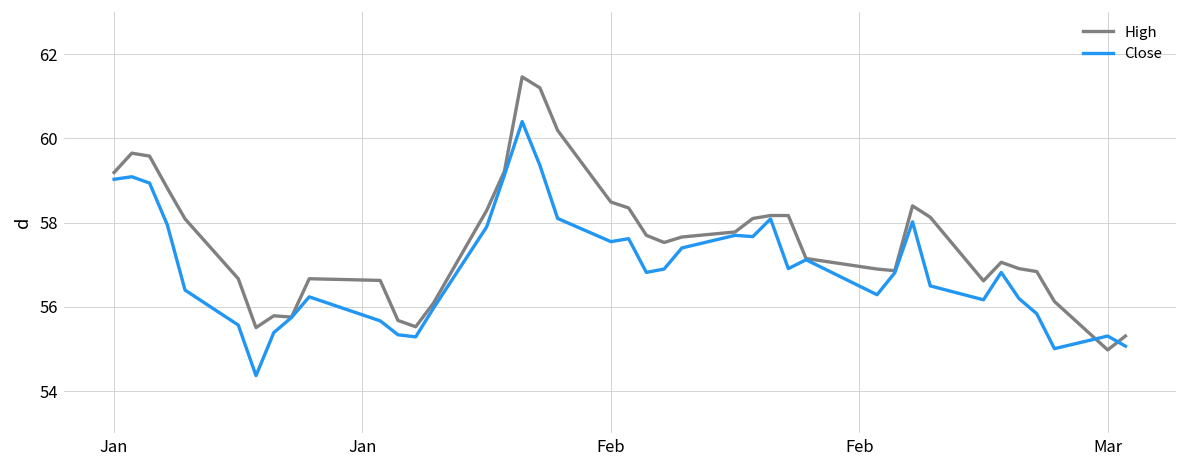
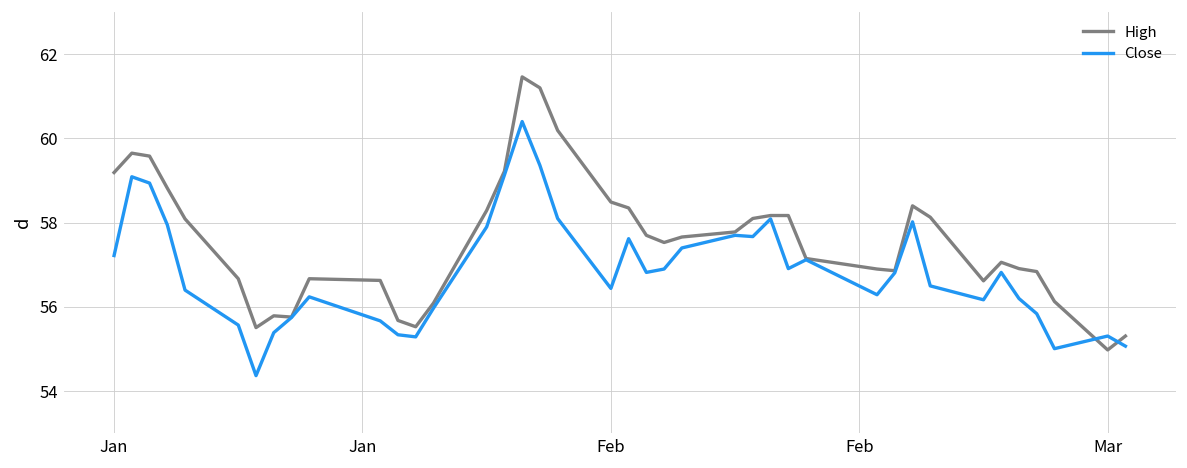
Close, Jan: 59.0 -> 57.2
Close, Feb: 57.6 -> 56.4
